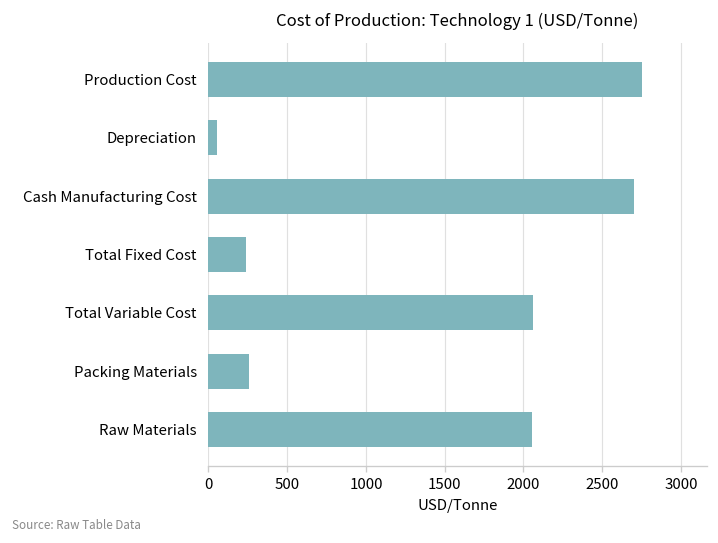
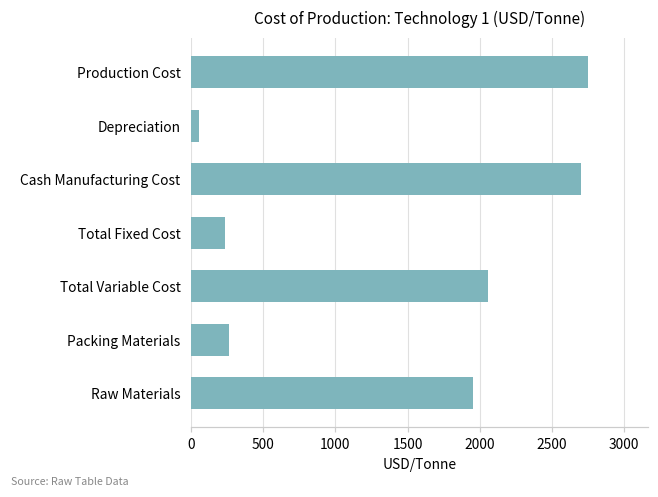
Raw Materials: 2050 -> 1950
